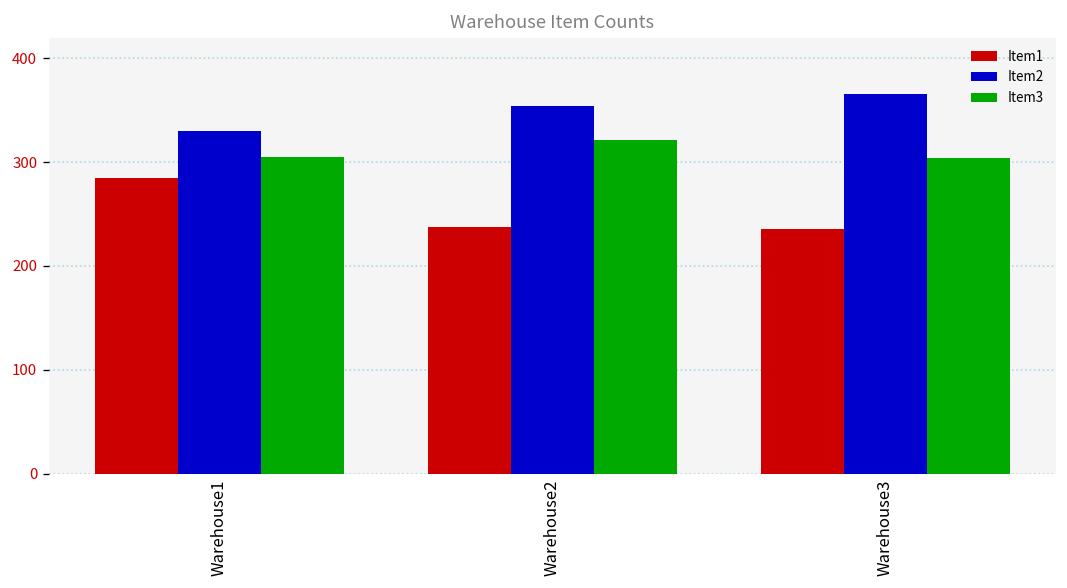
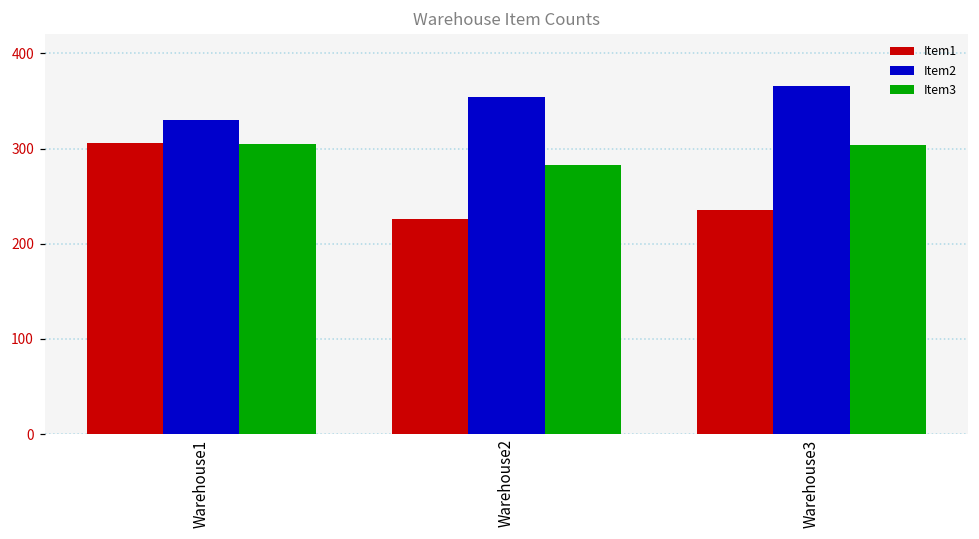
Item1, Warehouse1: 290 -> 310
Item1, Warehouse2: 240 -> 230
Item3, Warehouse2: 320 -> 280
